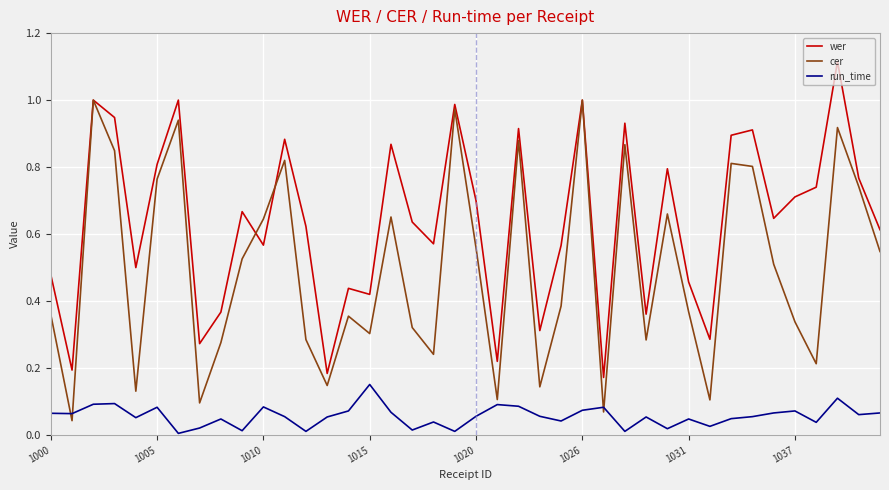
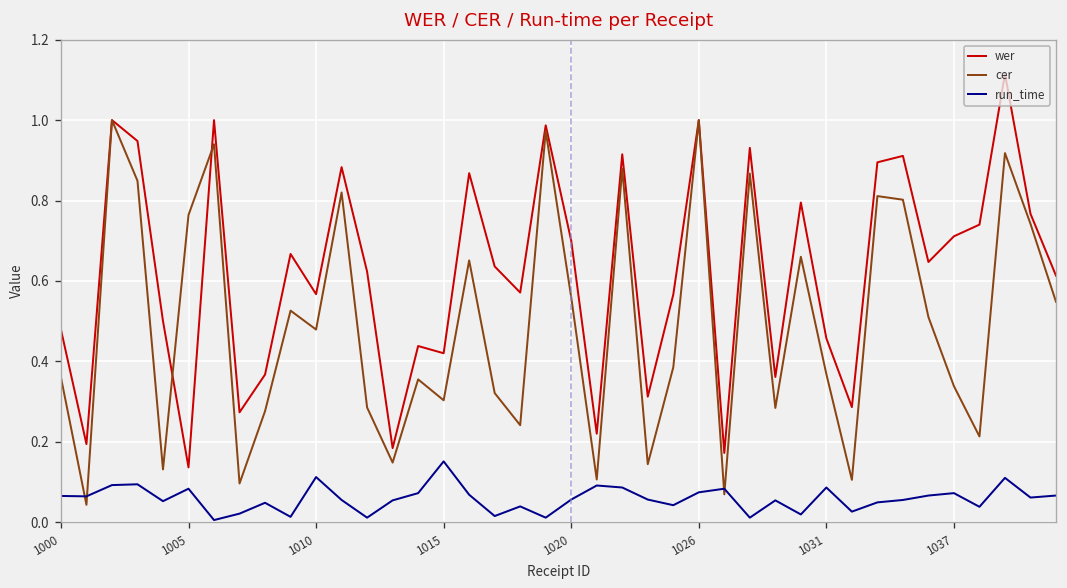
wer, 1005: 0.81 -> 0.14
cer, 1010: 0.65 -> 0.48
run_time, 1010: 0.08 -> 0.11
run_time, 1031: 0.05 -> 0.09
